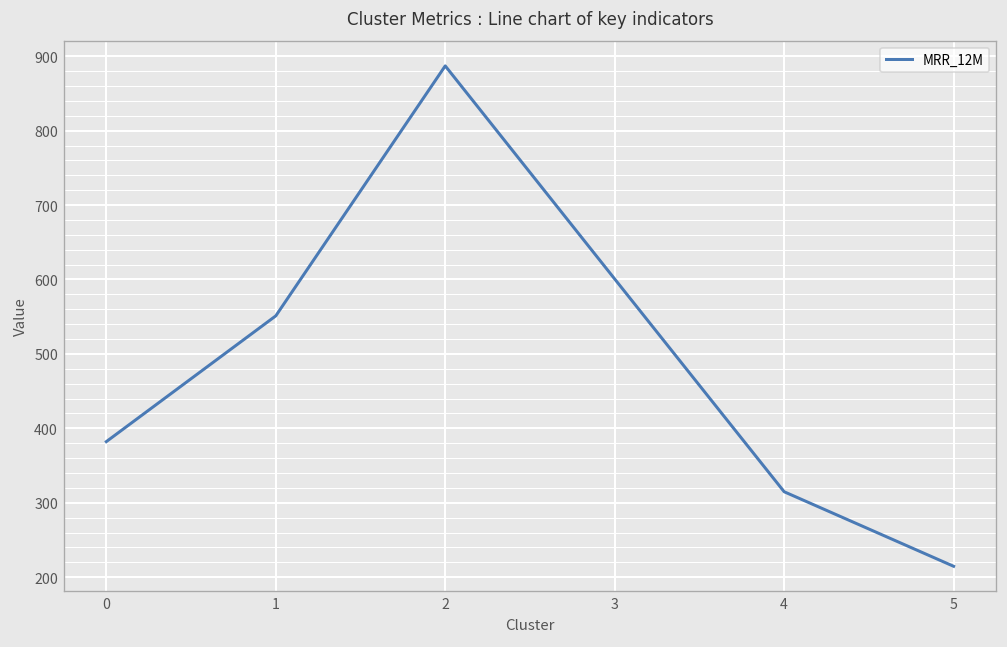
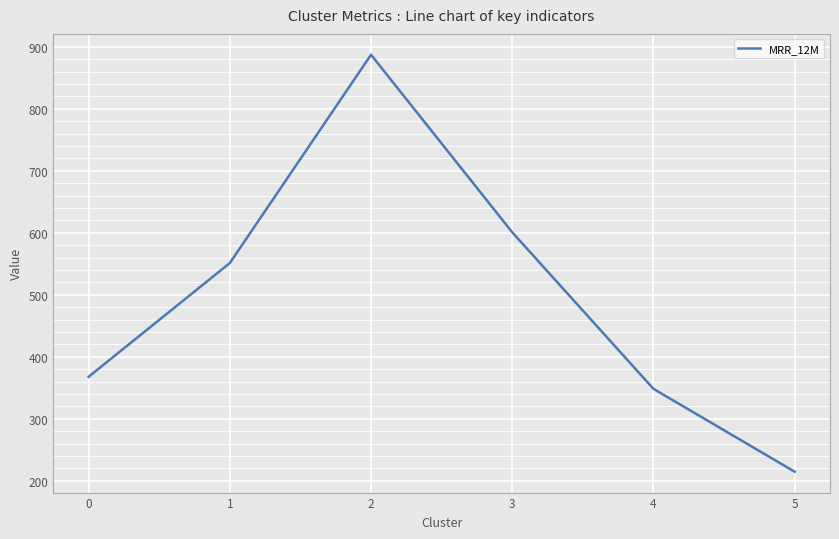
0: 380 -> 370
4: 310 -> 350
